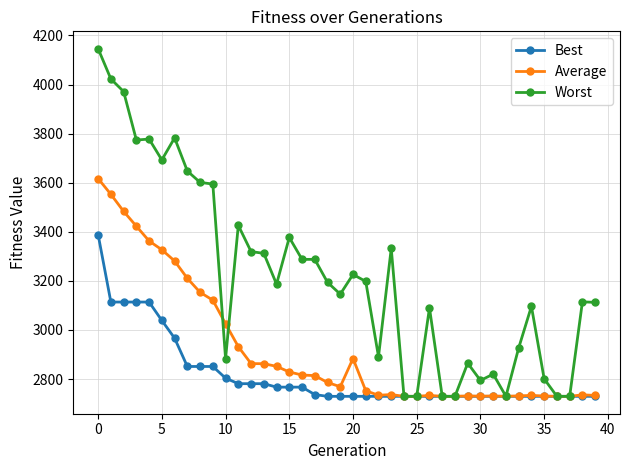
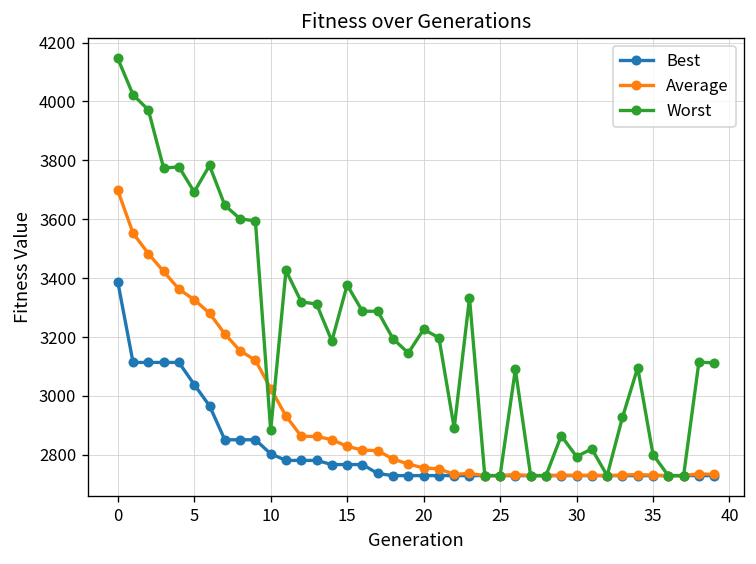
Average, 0: 3620 -> 3700
Average, 20: 2880 -> 2760
